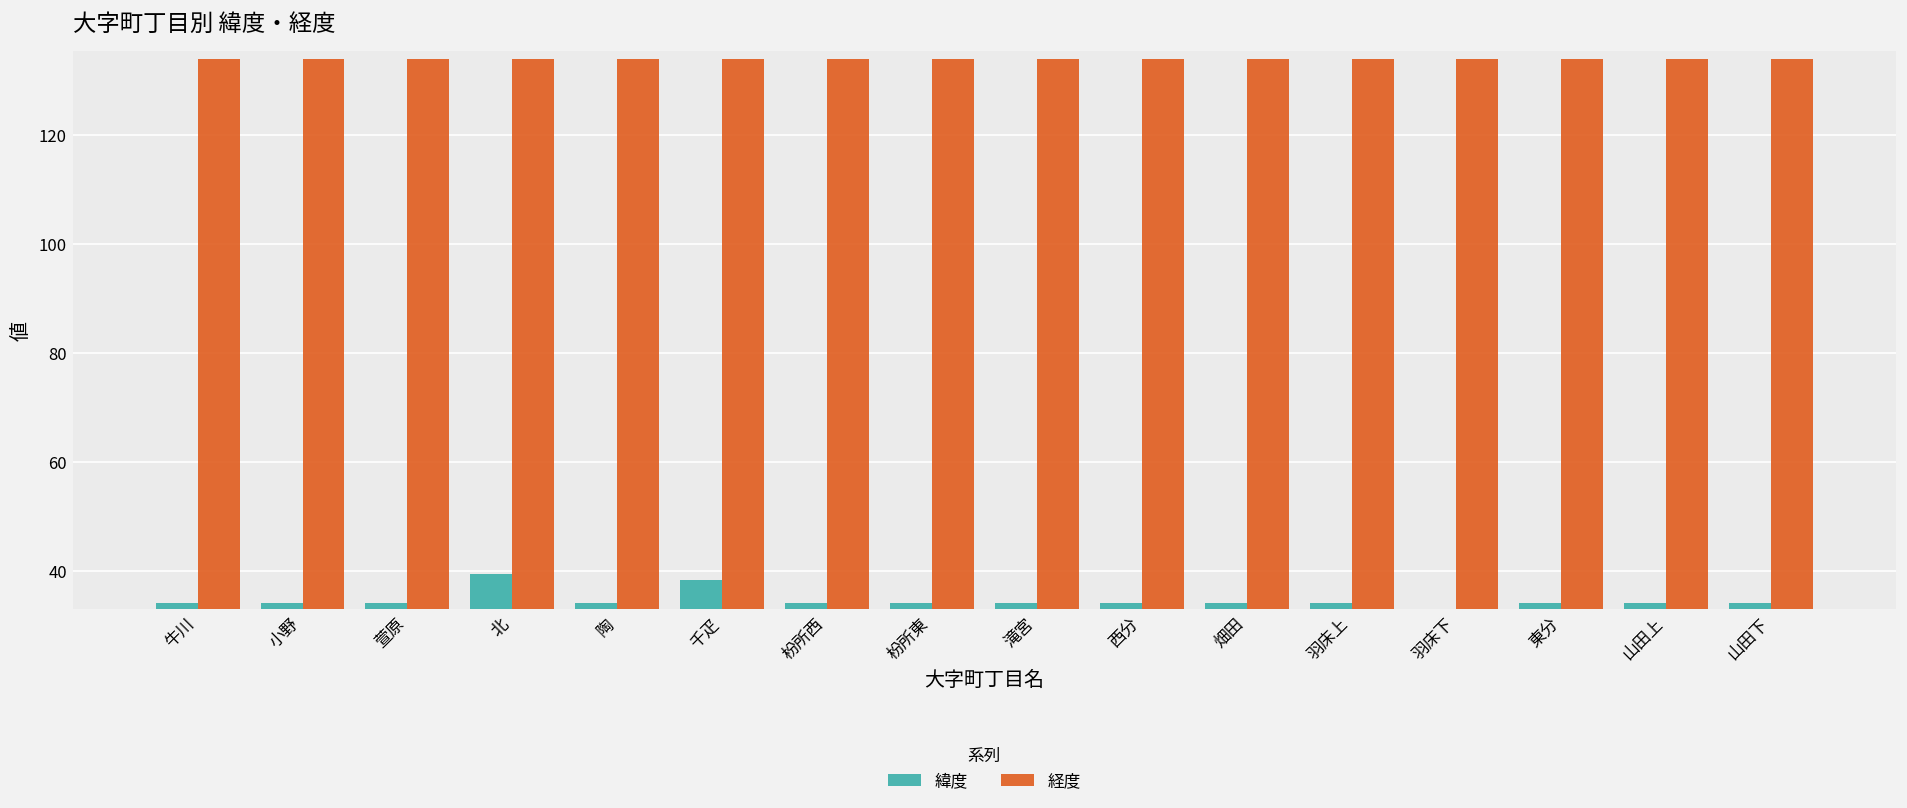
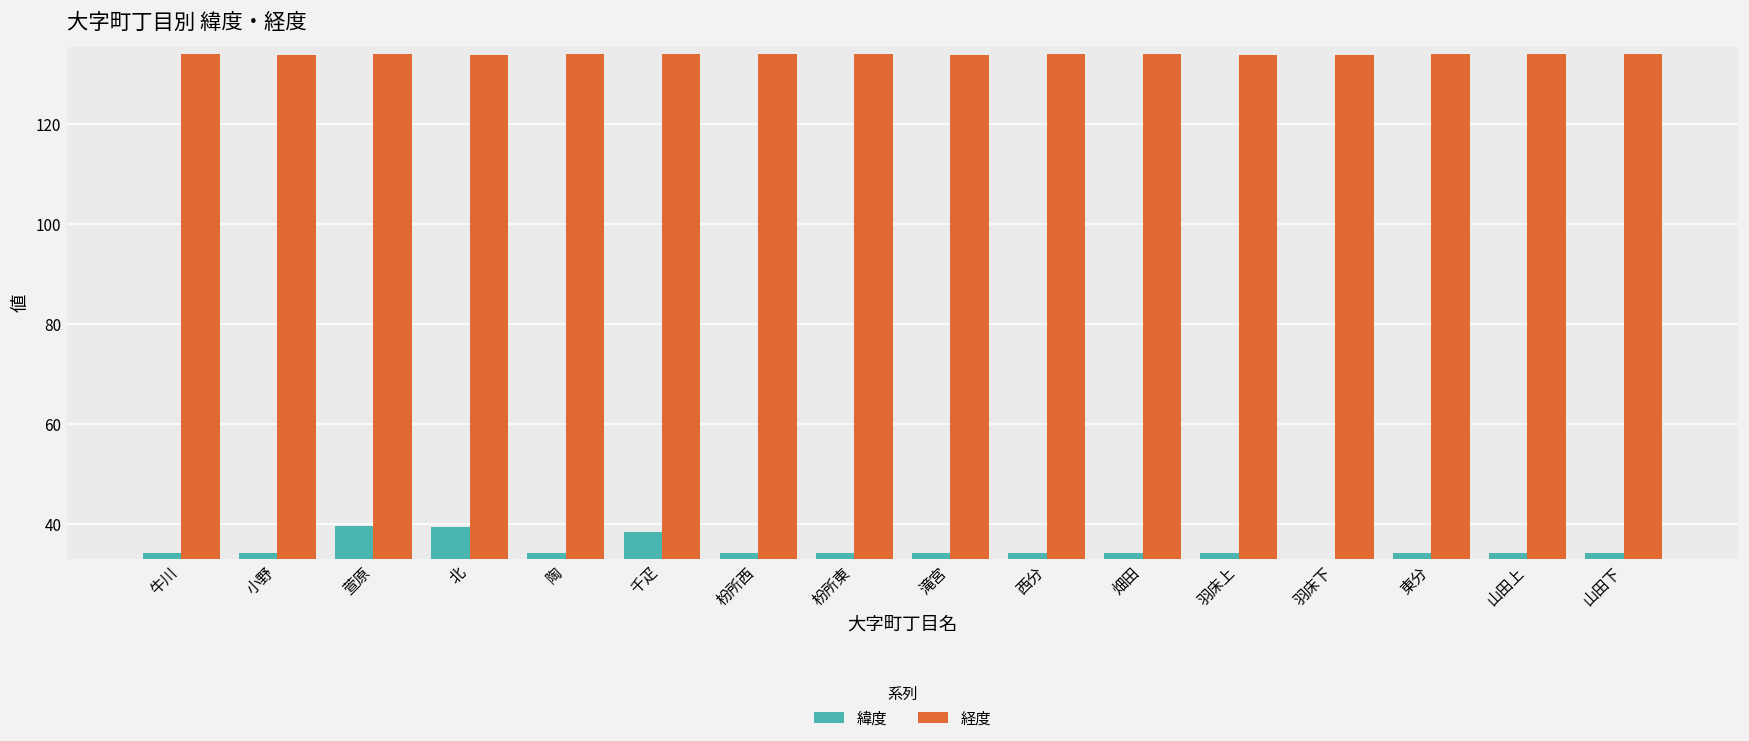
緯度, 萱原: 34 -> 40
